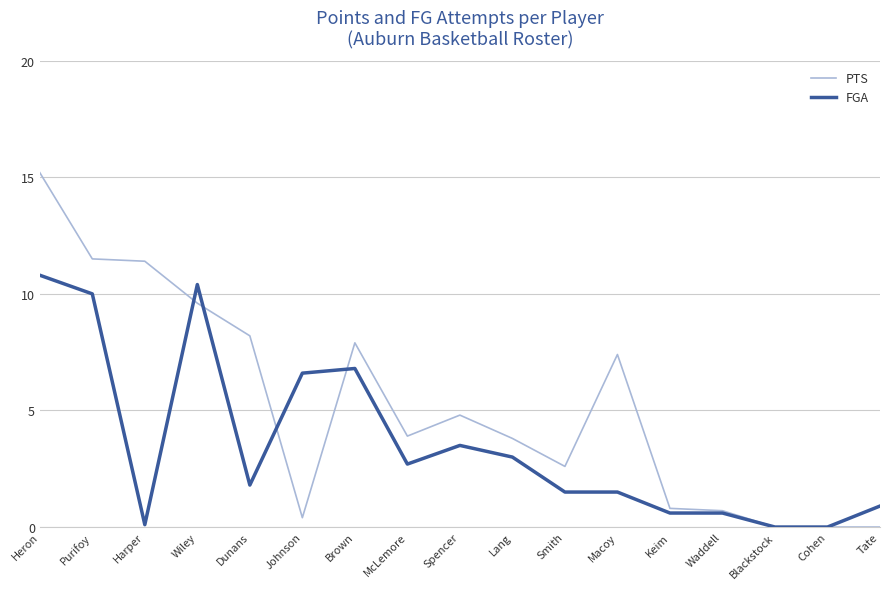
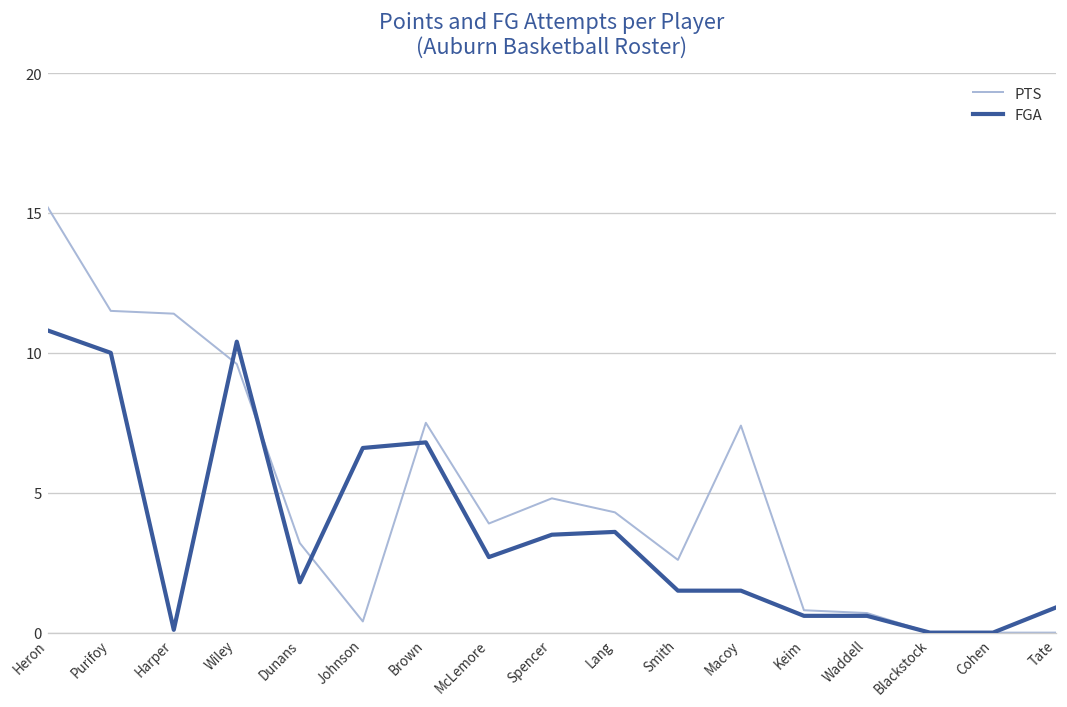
PTS, Dunans: 8.2 -> 3.2
PTS, Brown: 7.9 -> 7.5
PTS, Lang: 3.8 -> 4.3
FGA, Lang: 3.0 -> 3.6
